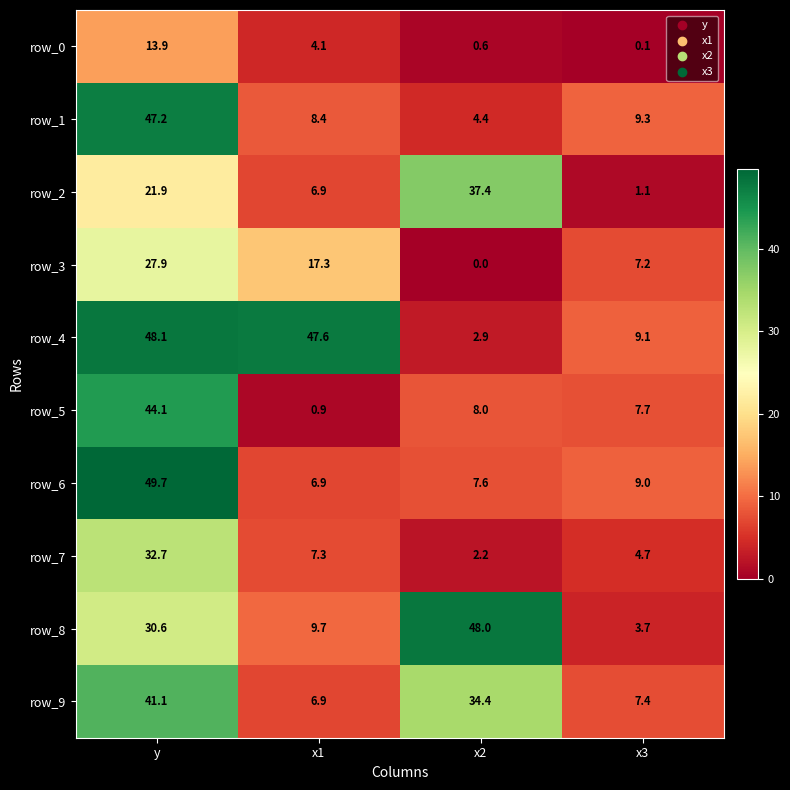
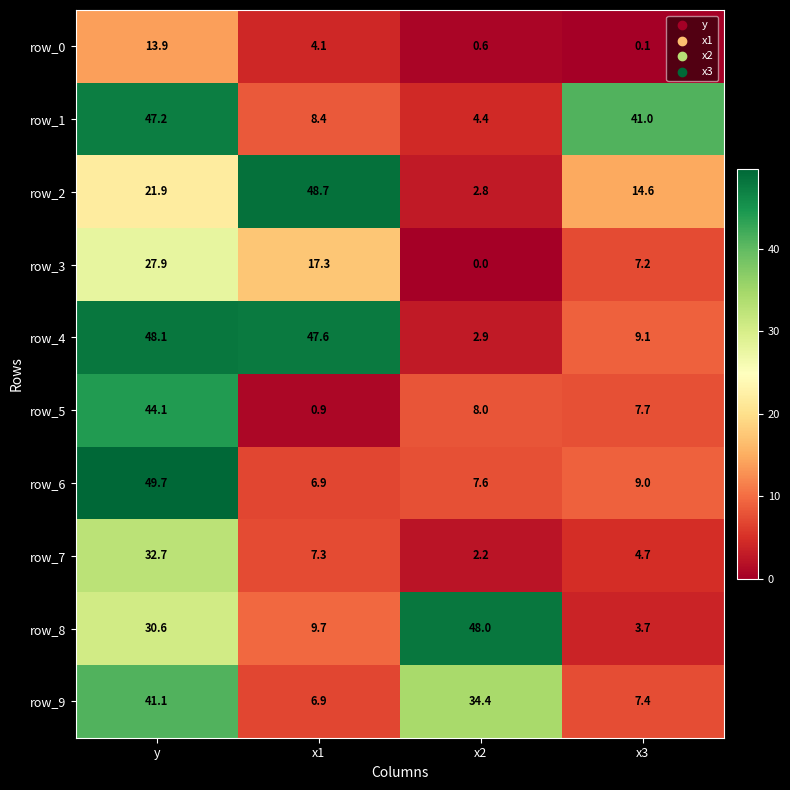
row_1, x3: 9.3 -> 41.0
row_2, x1: 6.9 -> 48.7
row_2, x2: 37.4 -> 2.8
row_2, x3: 1.1 -> 14.6
